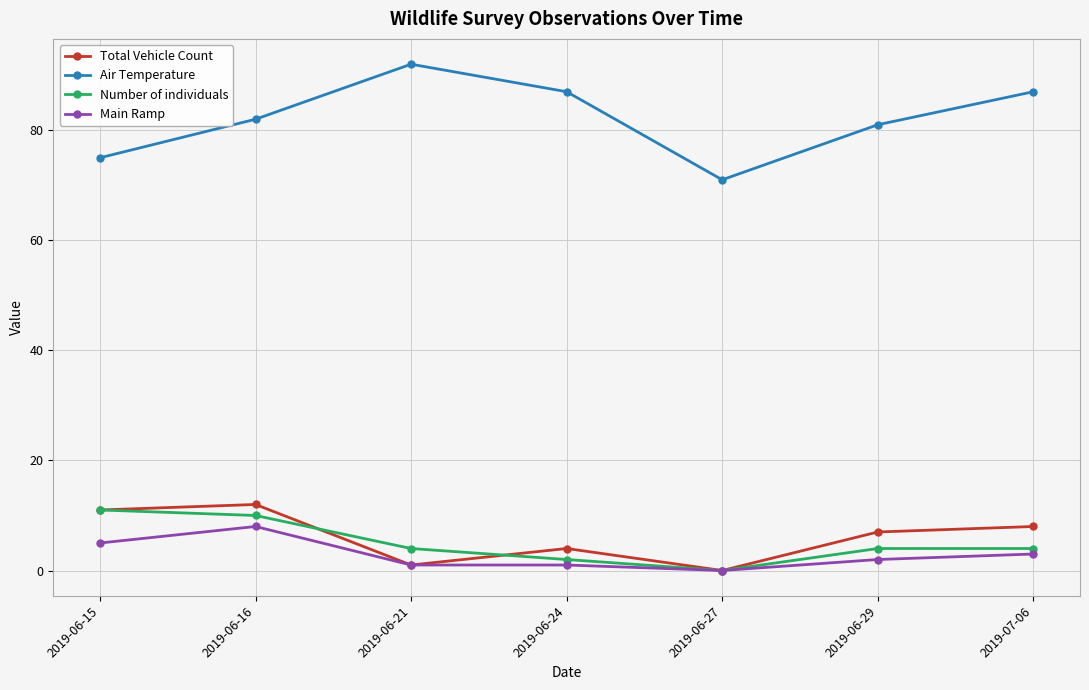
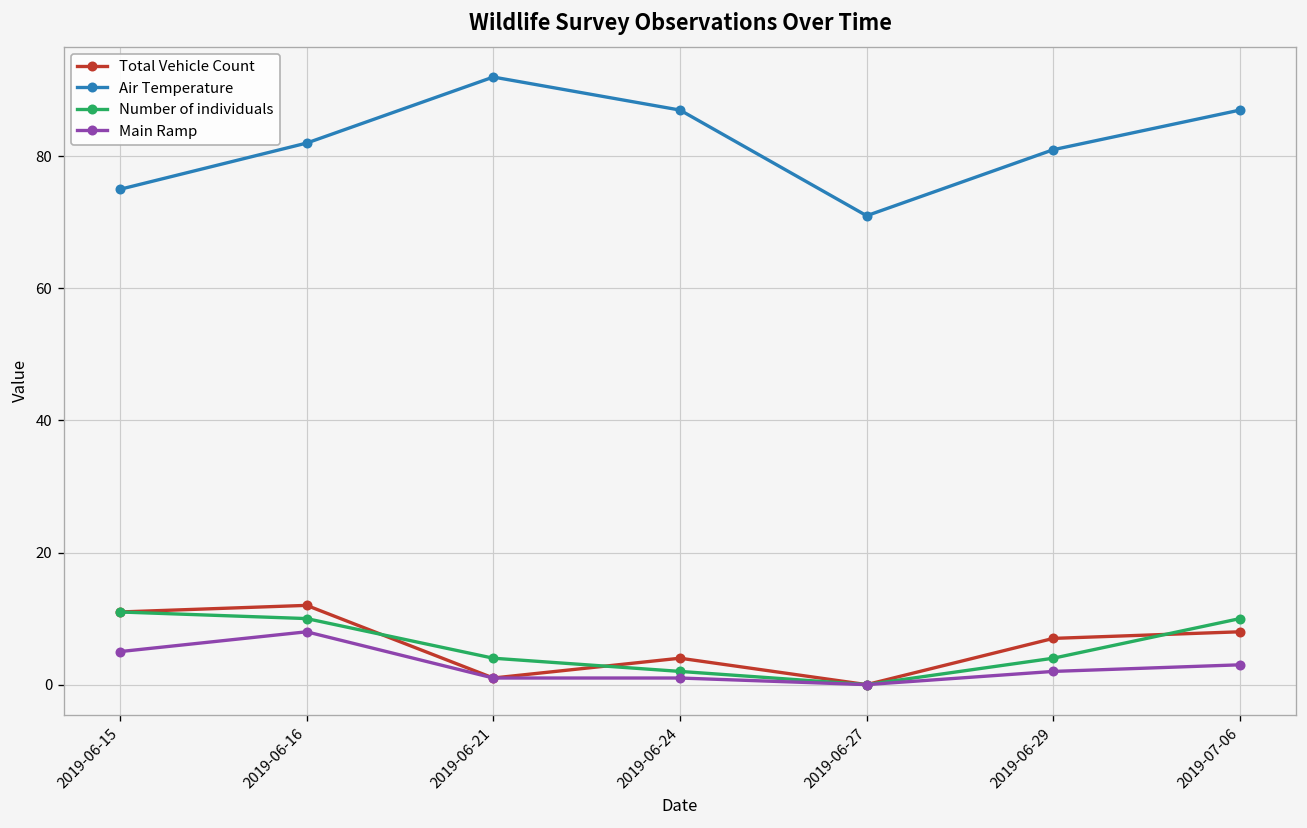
Number of individuals, 2019-07-06: 4 -> 10
